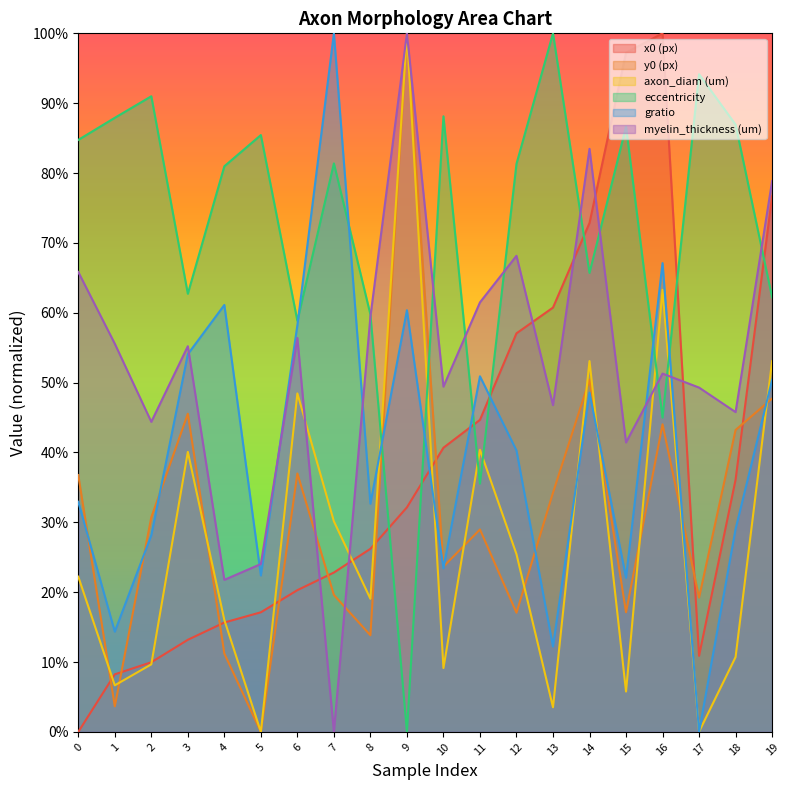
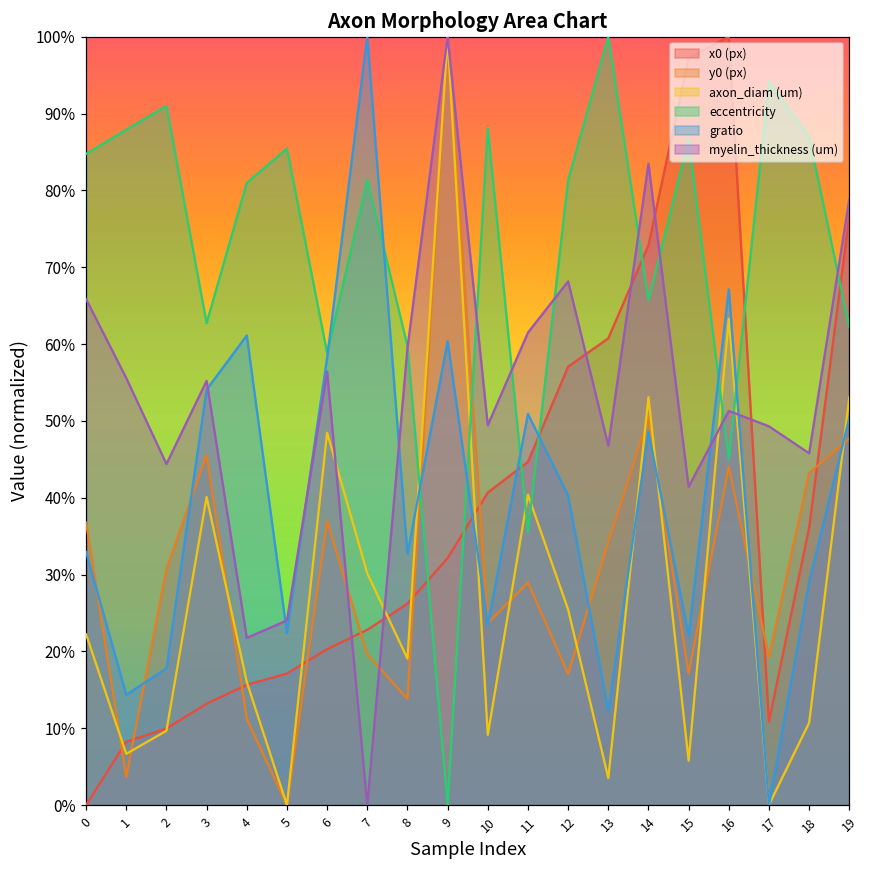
gratio, 2: 28% -> 18%
